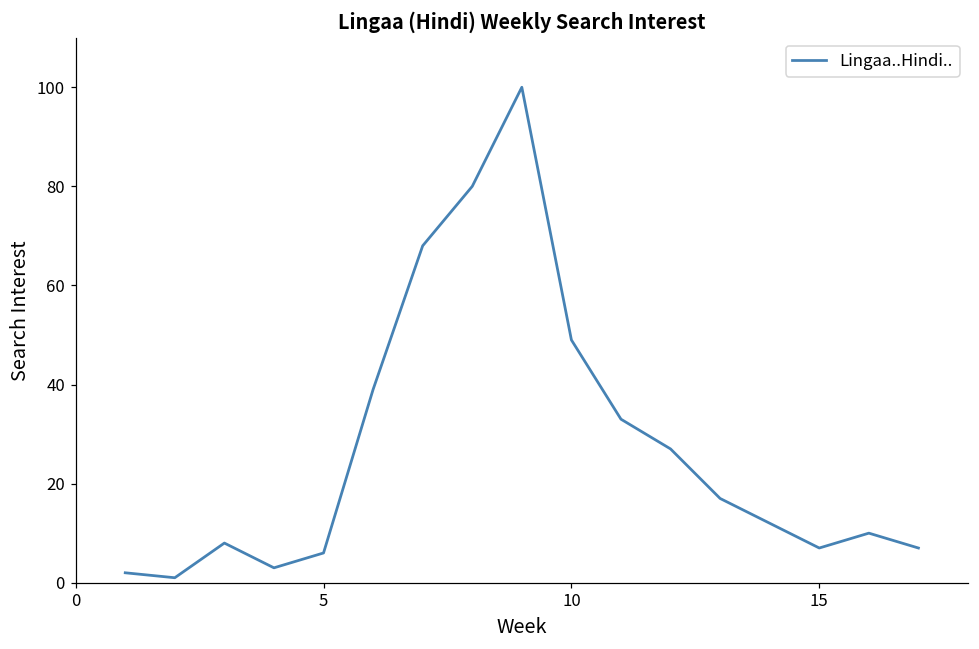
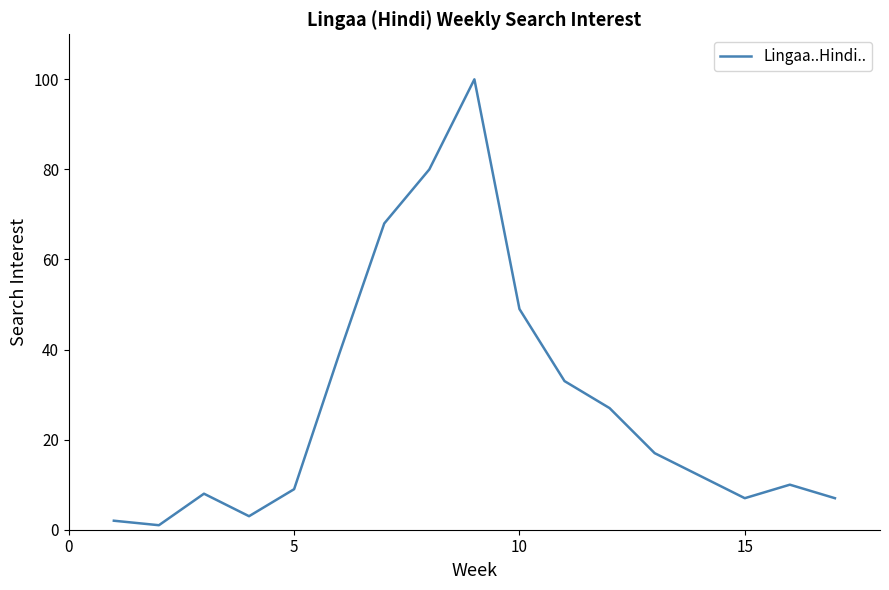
5: 6 -> 9
